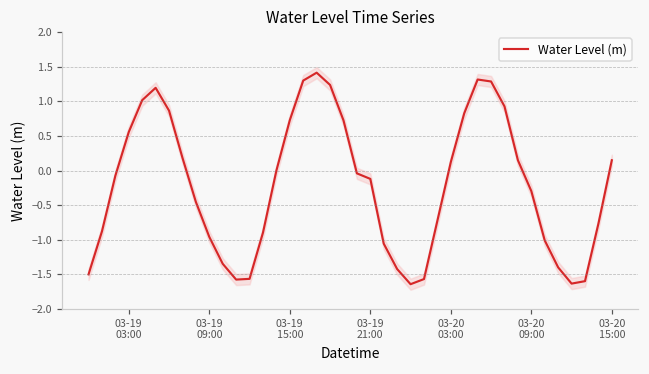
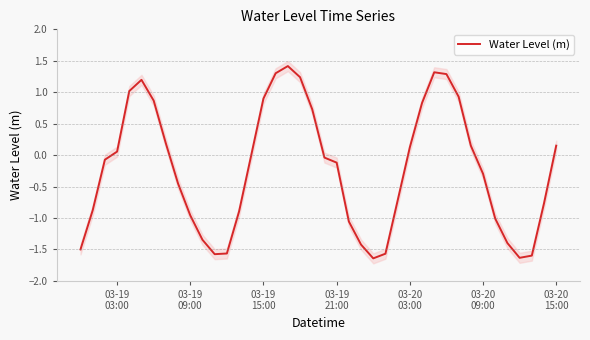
Water Level (m), 03-19 03:00: 0.6 -> 0.1
Water Level (m), 03-19 15:00: 0.7 -> 0.9
